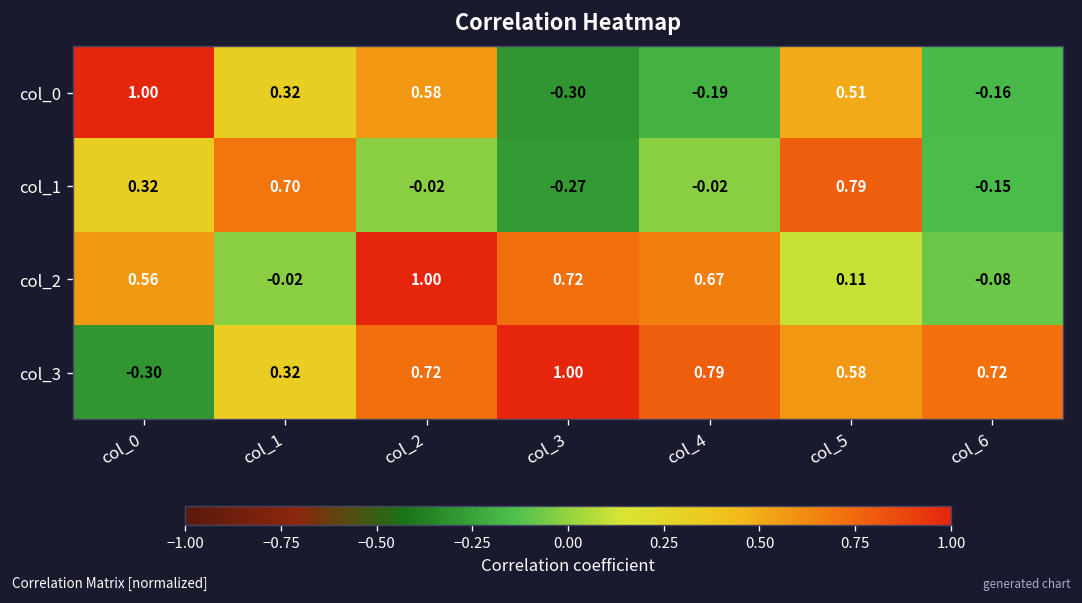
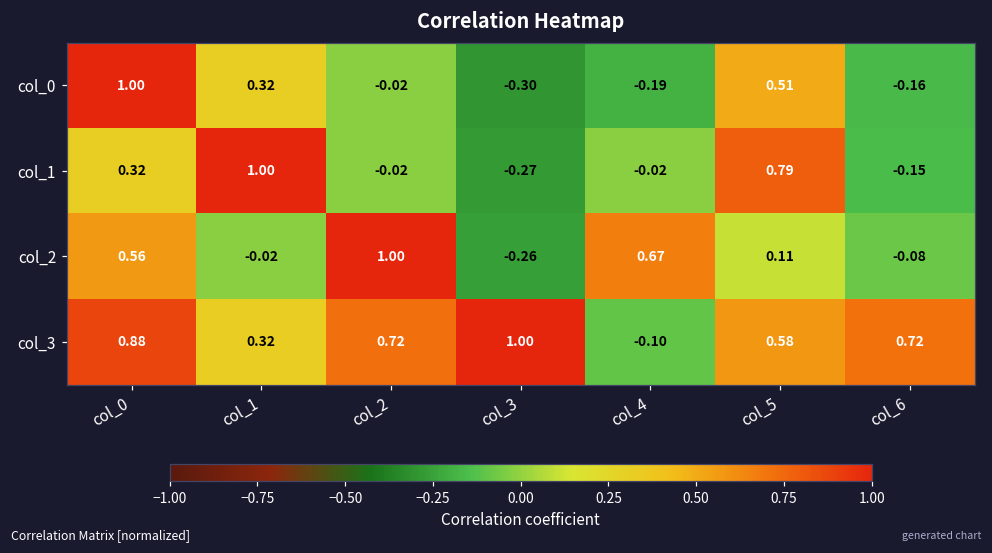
col_0, col_2: 0.58 -> -0.02
col_1, col_1: 0.70 -> 1.00
col_2, col_3: 0.72 -> -0.26
col_3, col_0: -0.30 -> 0.88
col_3, col_4: 0.79 -> -0.10
